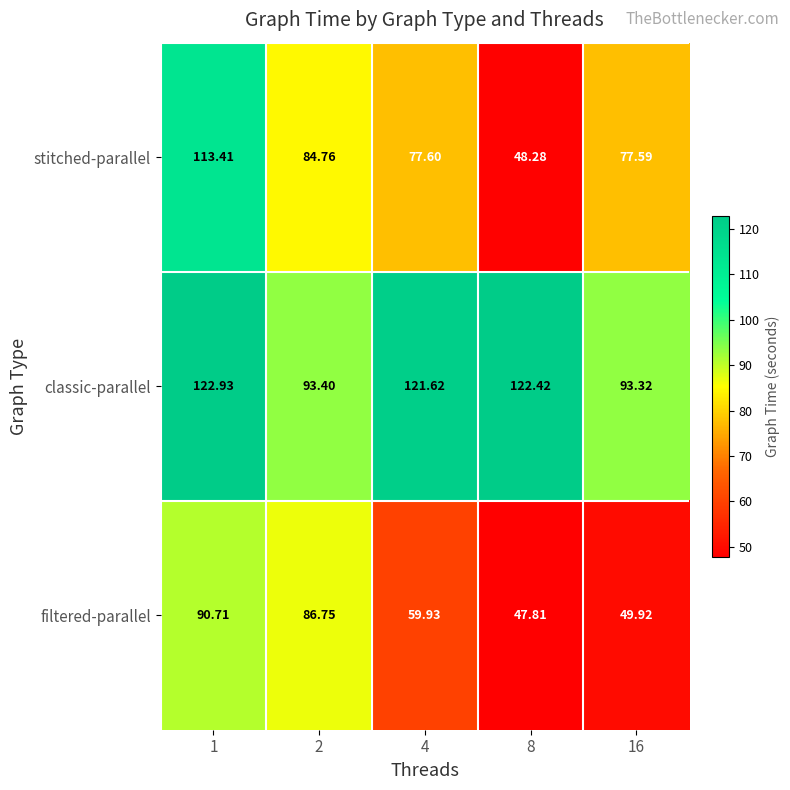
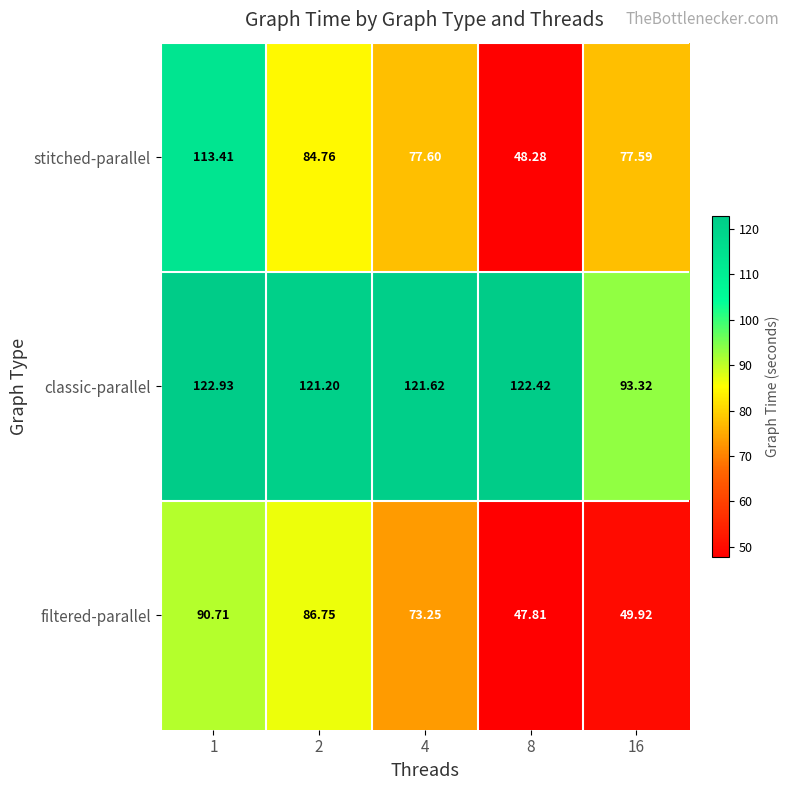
classic-parallel, 2: 93.40 -> 121.20
filtered-parallel, 4: 59.93 -> 73.25
